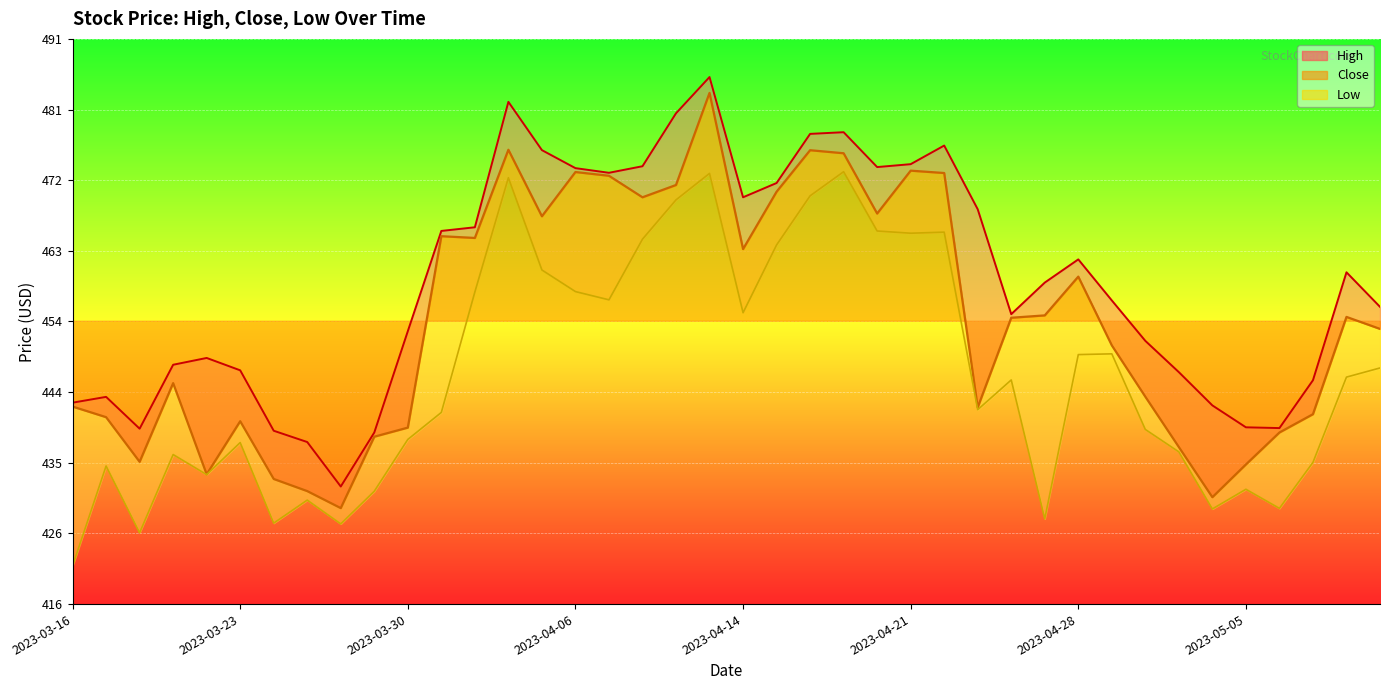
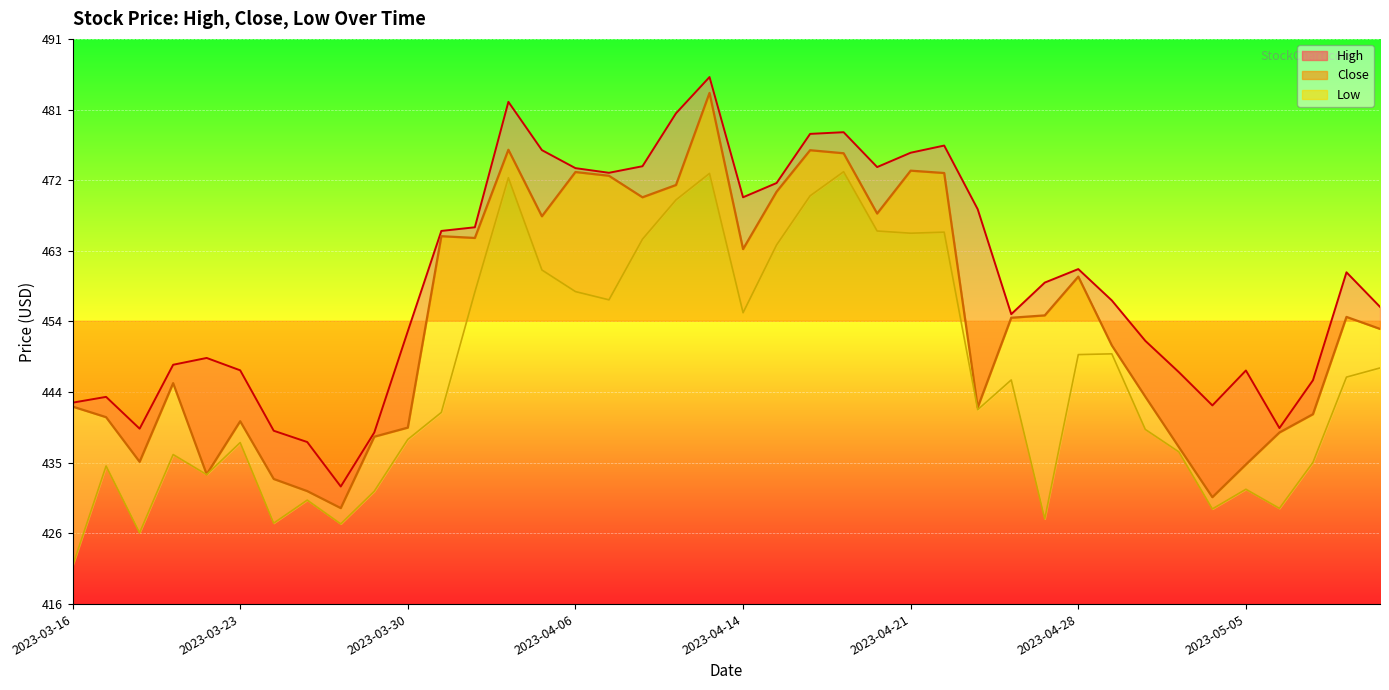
High, 2023-04-21: 474 -> 476
High, 2023-04-28: 462 -> 460
High, 2023-05-05: 440 -> 447
